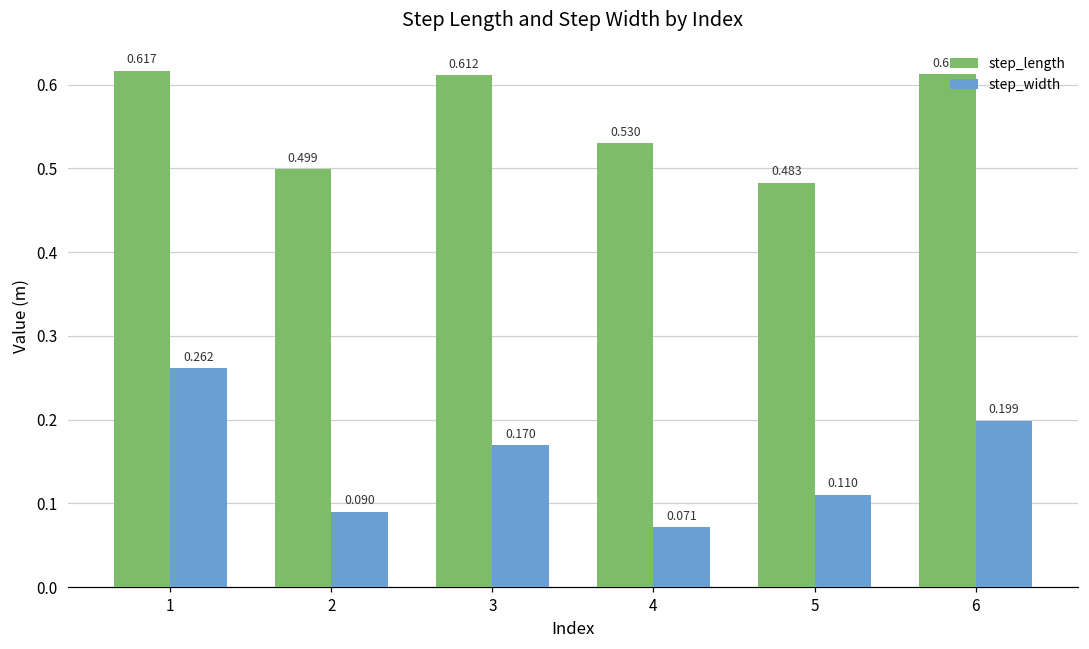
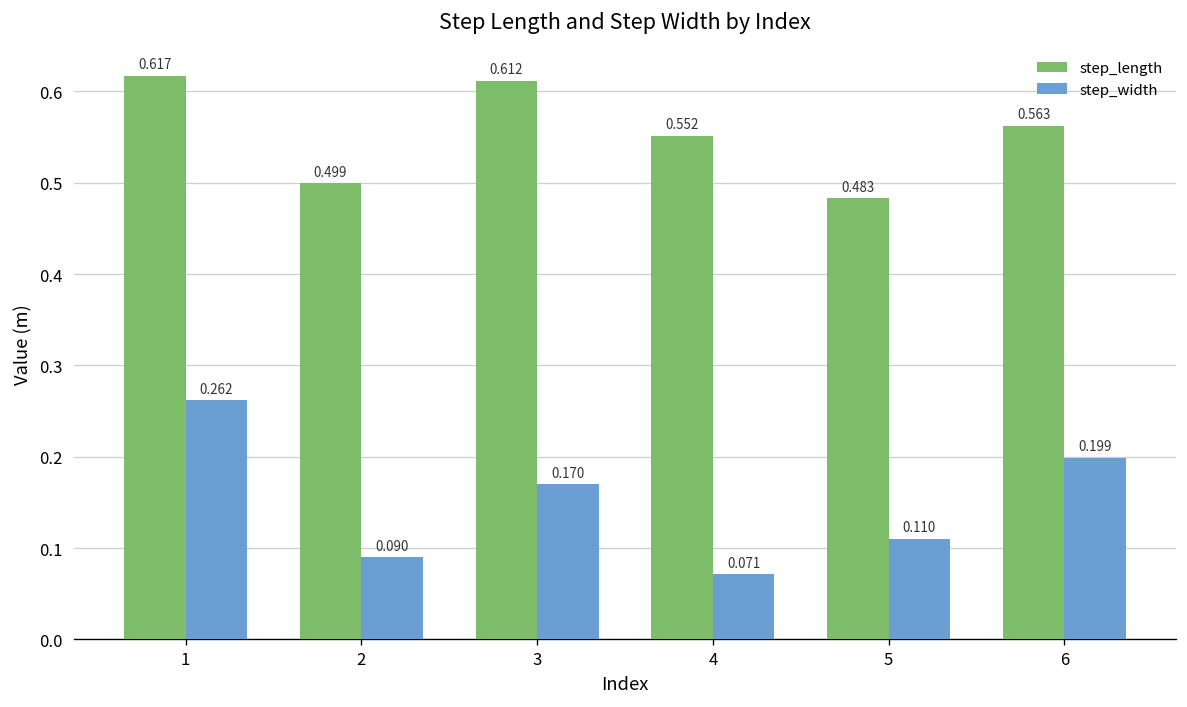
step_length, 4: 0.530 -> 0.552
step_length, 6: 0.613 -> 0.563
